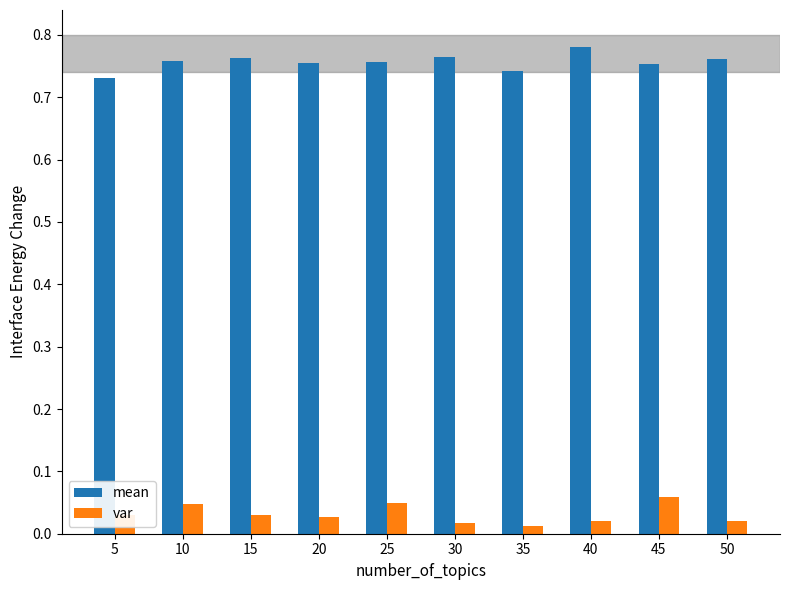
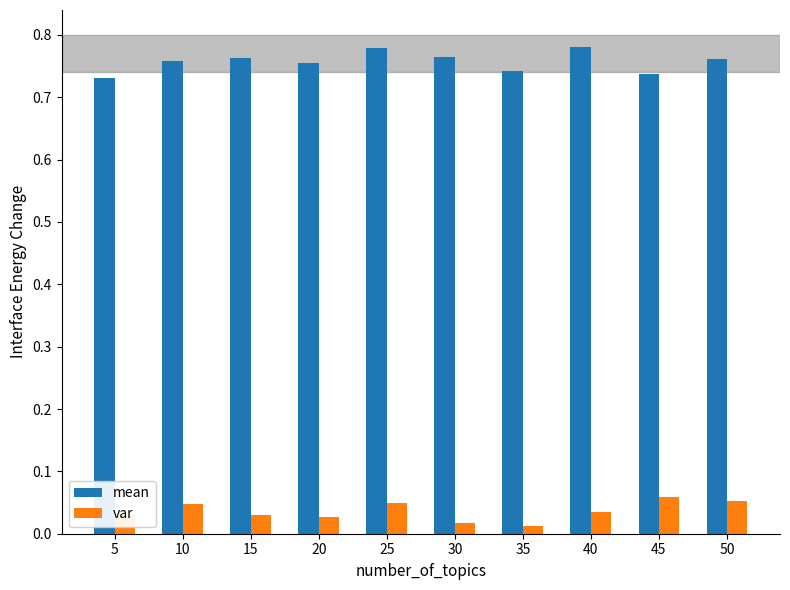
mean, 25: 0.76 -> 0.78
var, 40: 0.02 -> 0.03
mean, 45: 0.75 -> 0.74
var, 50: 0.02 -> 0.05
